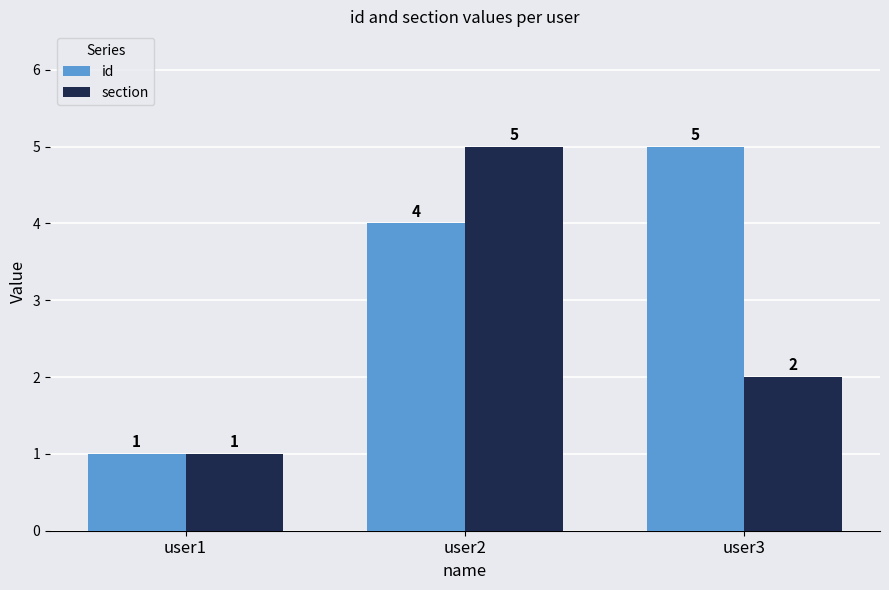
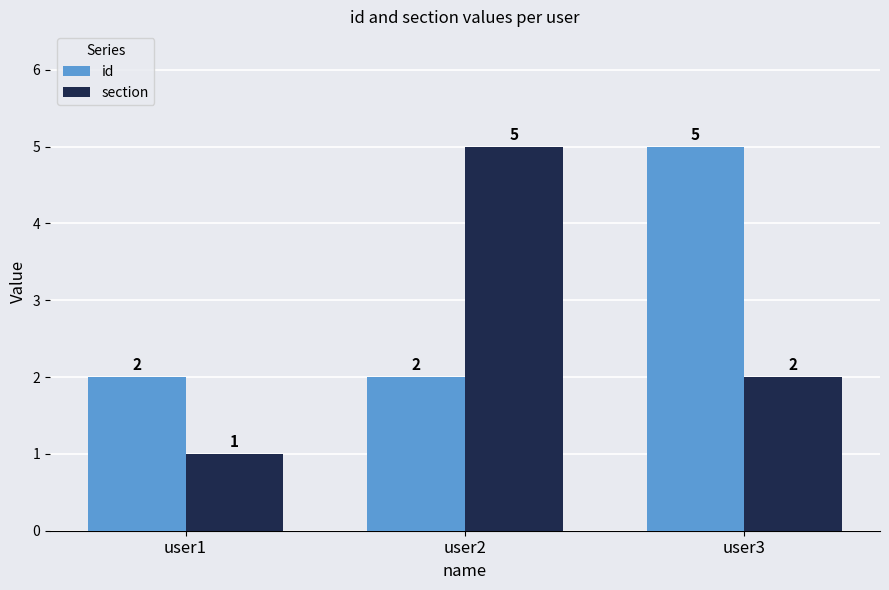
id, user1: 1 -> 2
id, user2: 4 -> 2
